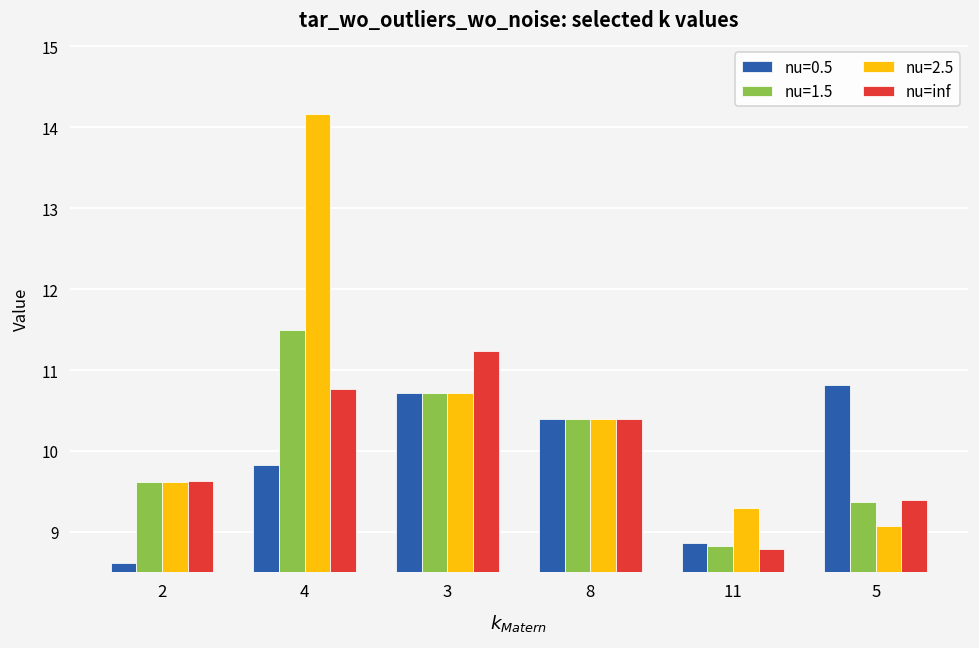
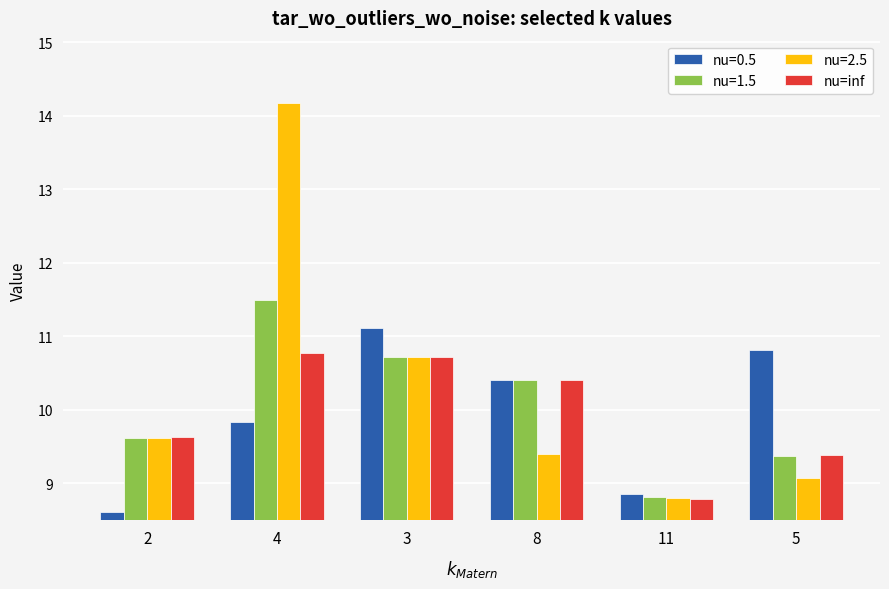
nu=0.5, 3: 10.7 -> 11.1
nu=inf, 3: 11.2 -> 10.7
nu=2.5, 8: 10.4 -> 9.4
nu=2.5, 11: 9.3 -> 8.8
